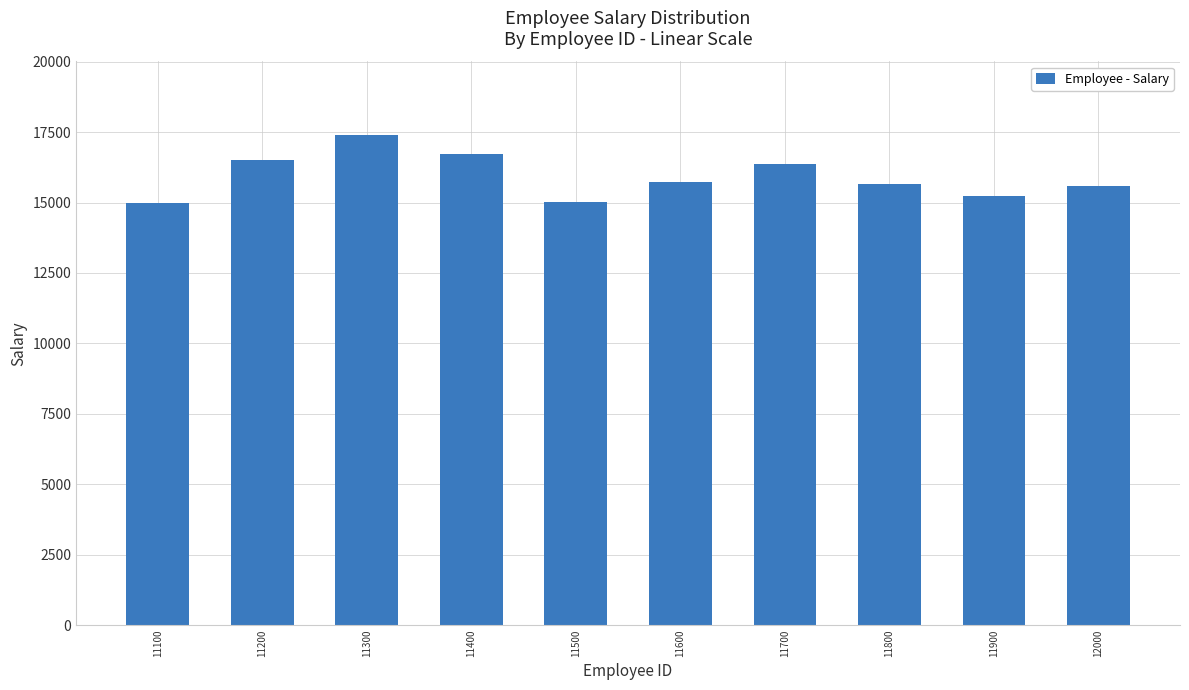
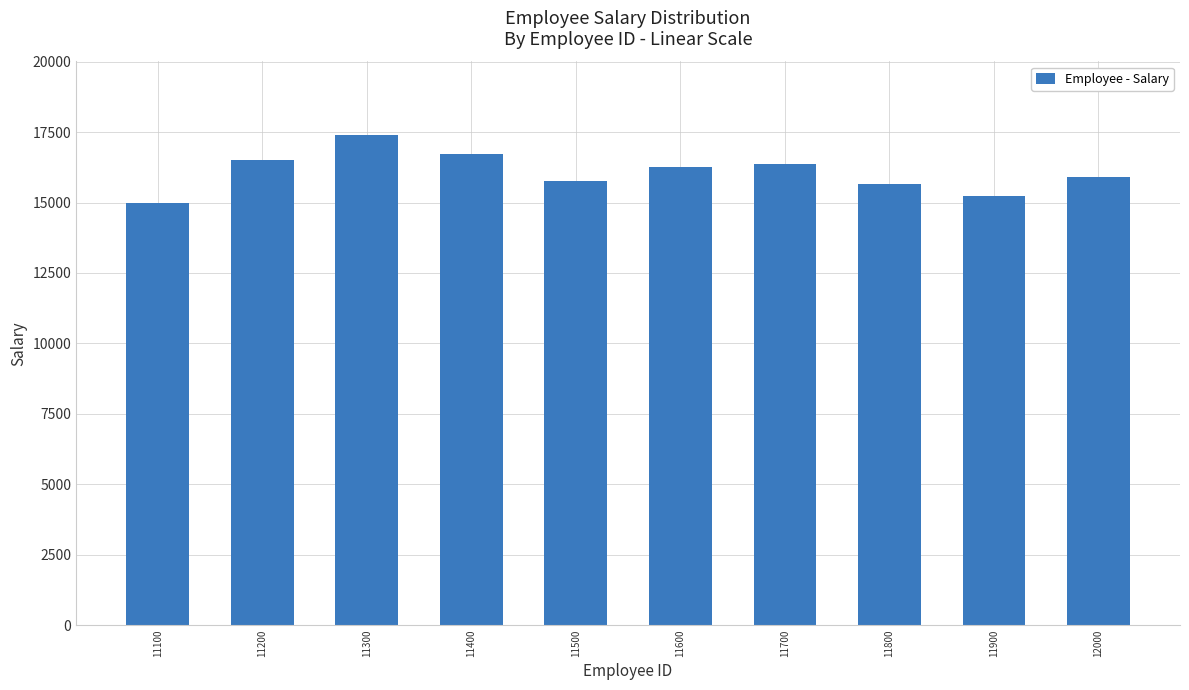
11500: 15000 -> 15800
11600: 15700 -> 16300
12000: 15600 -> 15900
